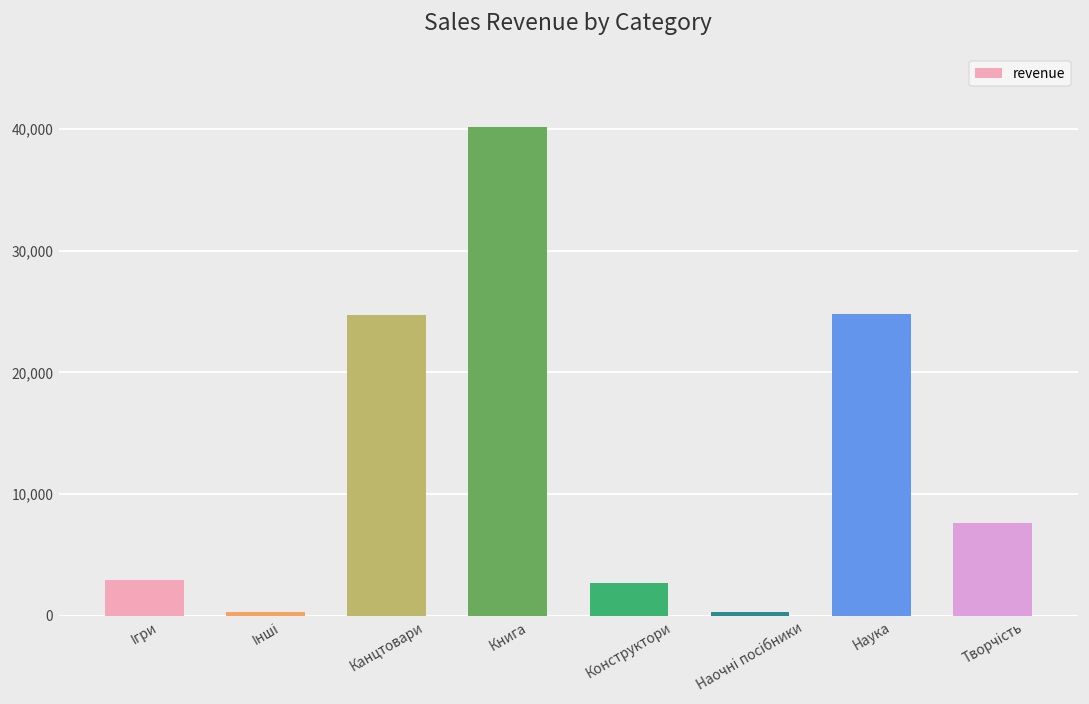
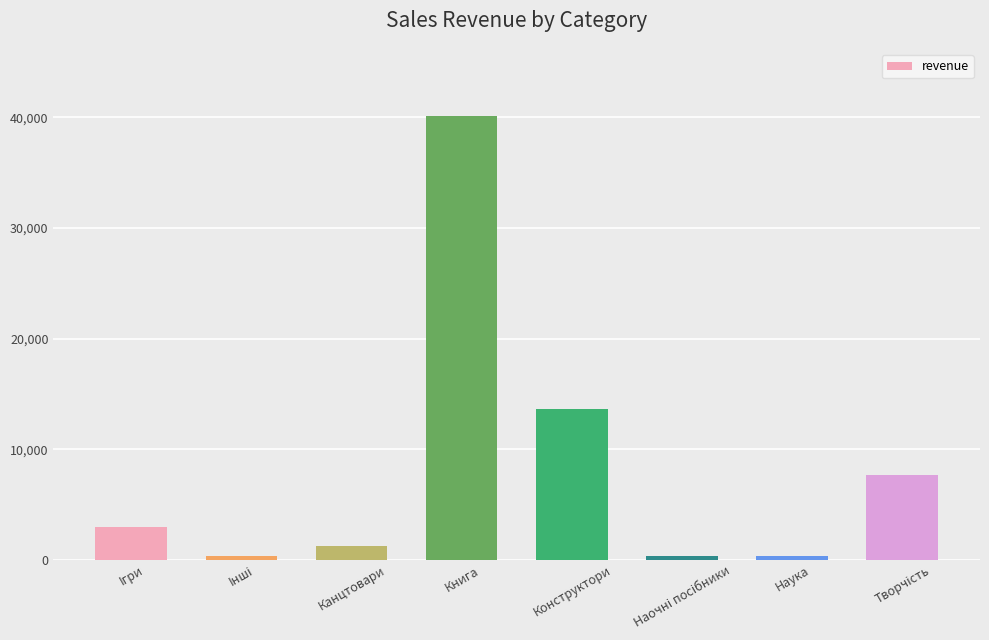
Канцтовари: 24,700 -> 1,300
Конструктори: 2,700 -> 13,600
Наука: 24,800 -> 400
